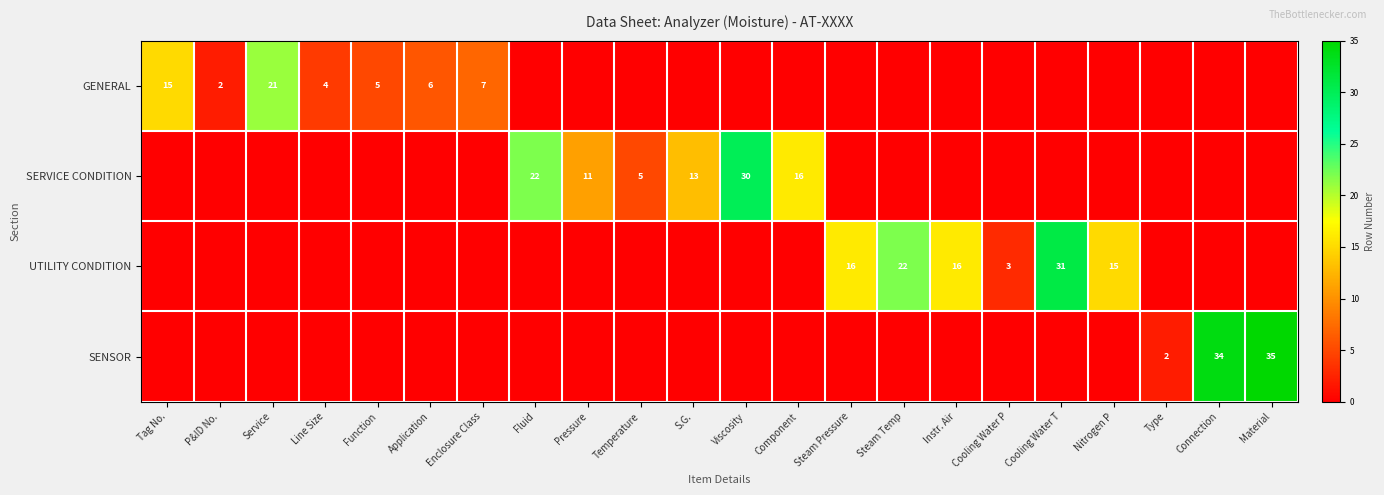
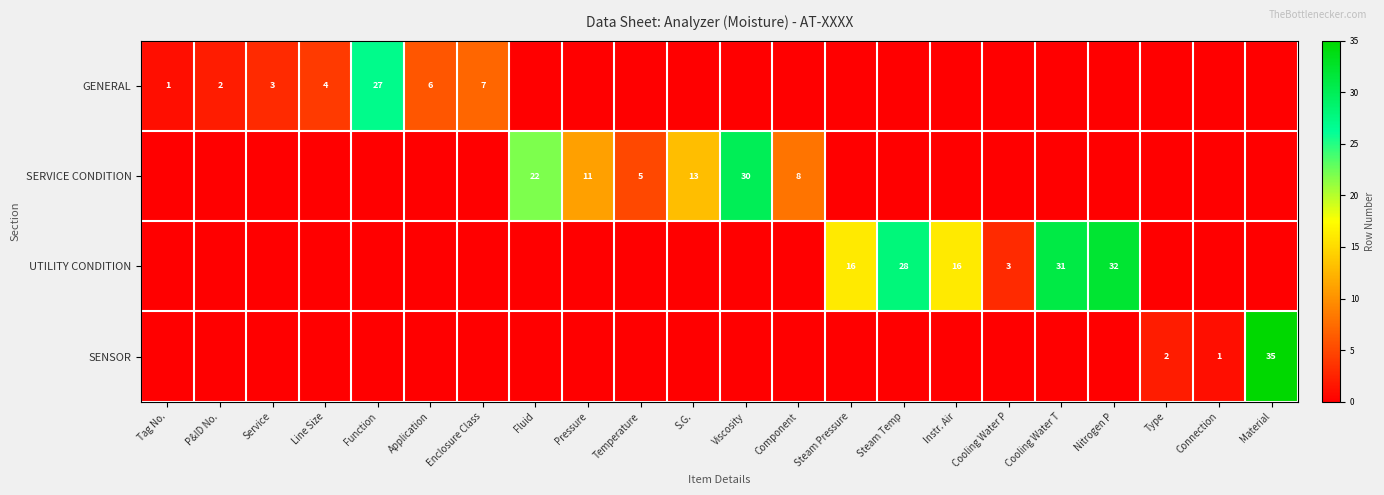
GENERAL, Tag No.: 15 -> 1
GENERAL, Service: 21 -> 3
GENERAL, Function: 5 -> 27
SERVICE CONDITION, Component: 16 -> 8
UTILITY CONDITION, Steam Temp: 22 -> 28
UTILITY CONDITION, Nitrogen P: 15 -> 32
SENSOR, Connection: 34 -> 1
